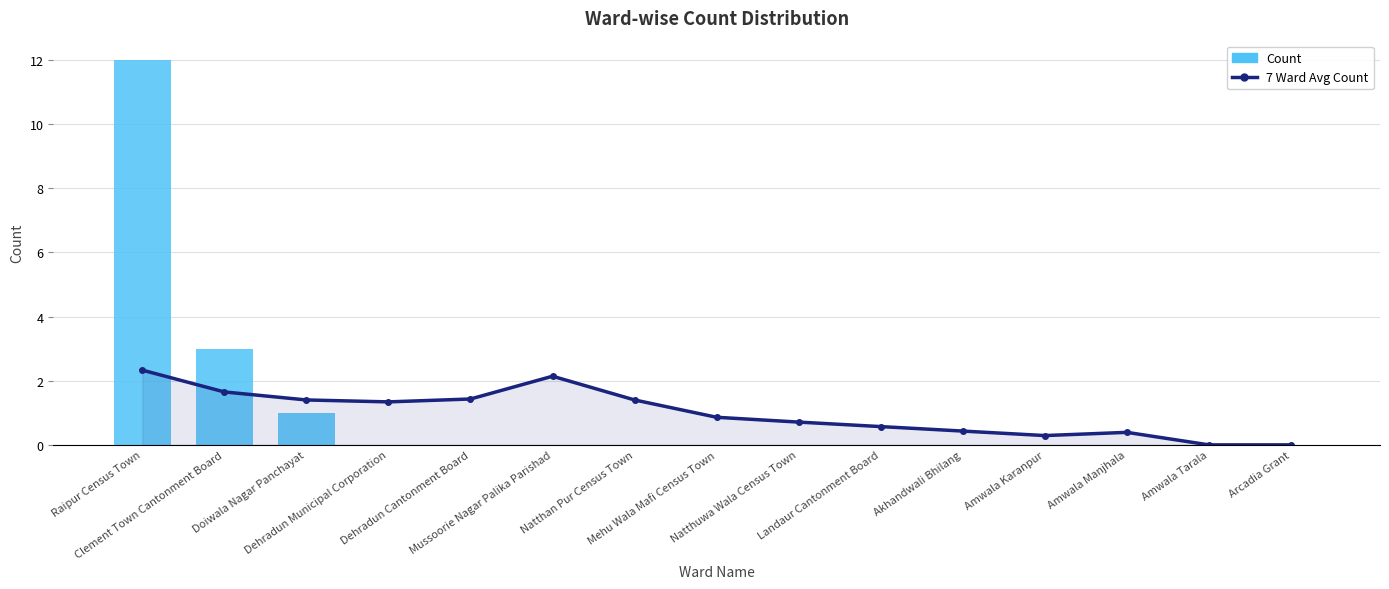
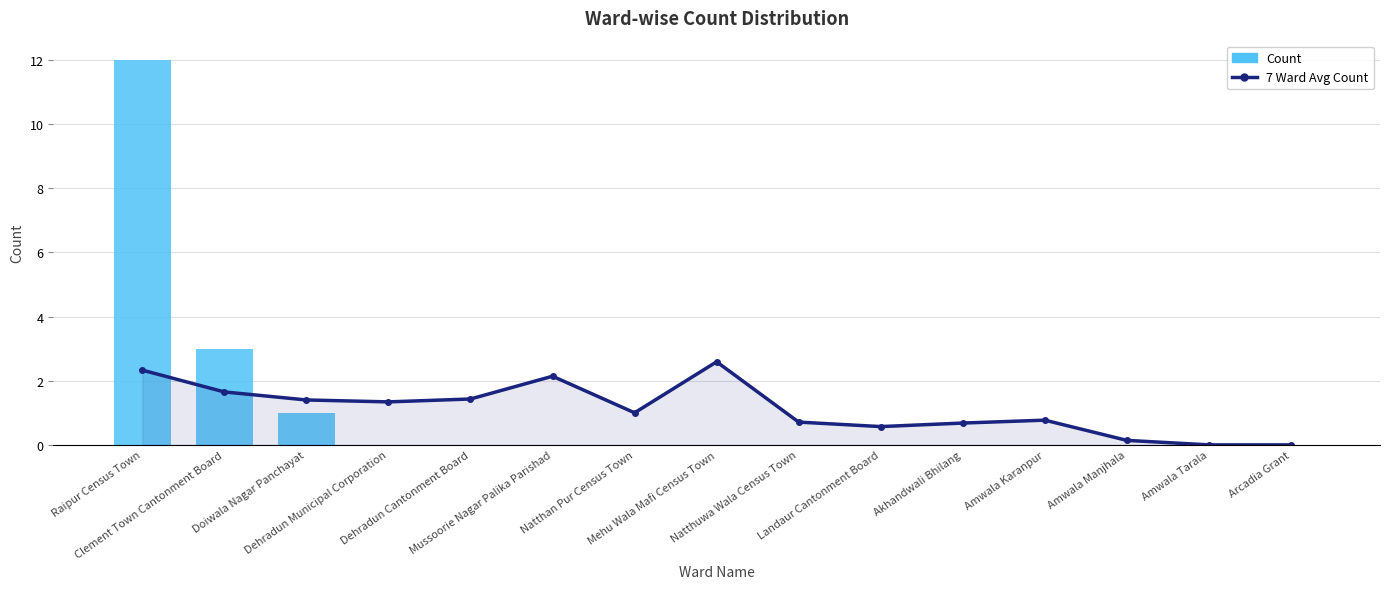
7 Ward Avg Count, Natthan Pur Census Town: 1.4 -> 1.0
7 Ward Avg Count, Mehu Wala Mafi Census Town: 0.9 -> 2.6
7 Ward Avg Count, Akhandwali Bhilang: 0.4 -> 0.7
7 Ward Avg Count, Amwala Karanpur: 0.3 -> 0.8
7 Ward Avg Count, Amwala Manjhala: 0.4 -> 0.1
